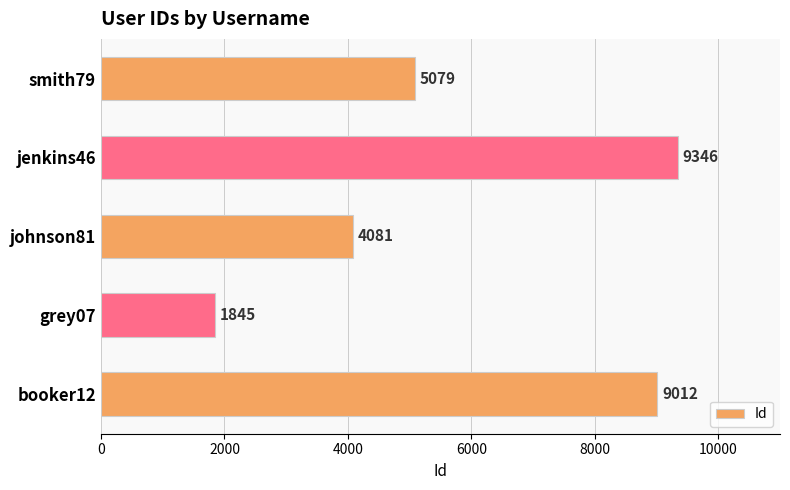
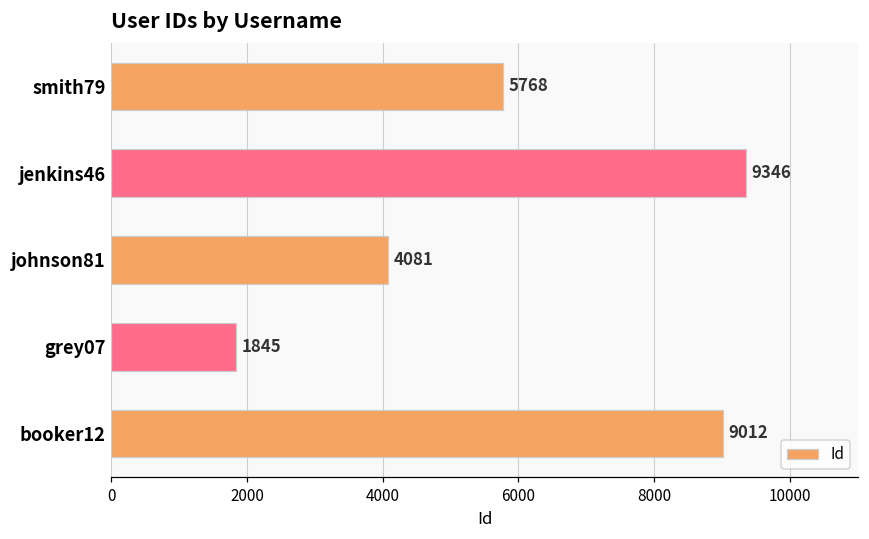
smith79: 5079 -> 5768
